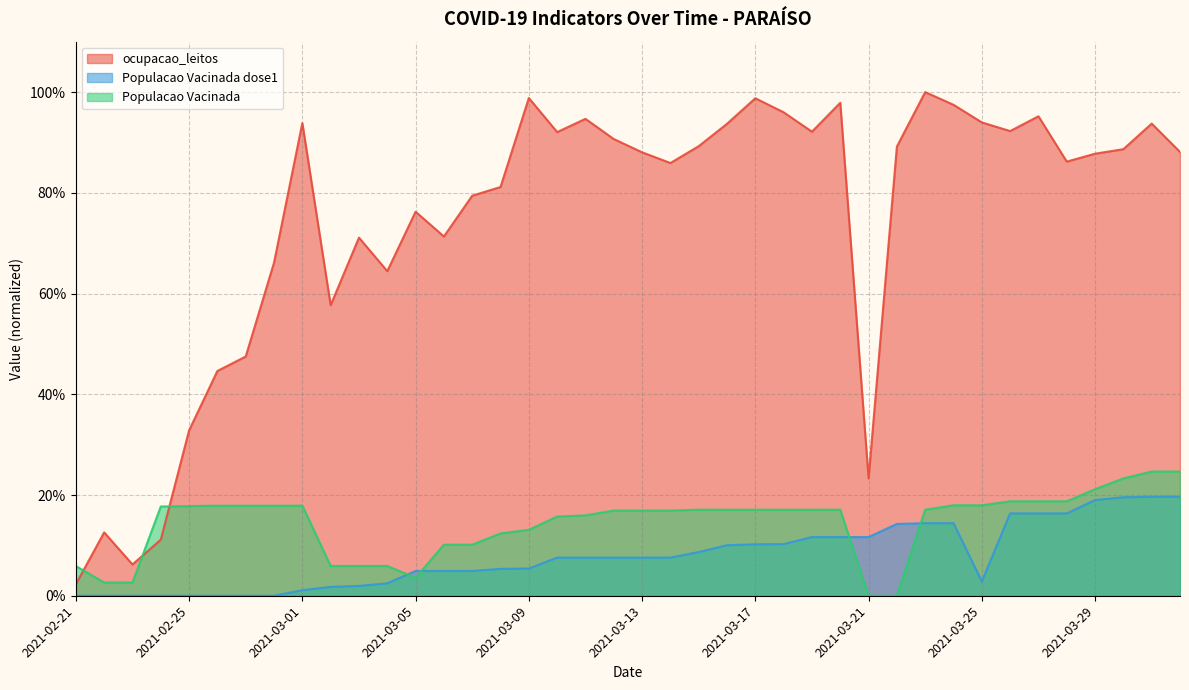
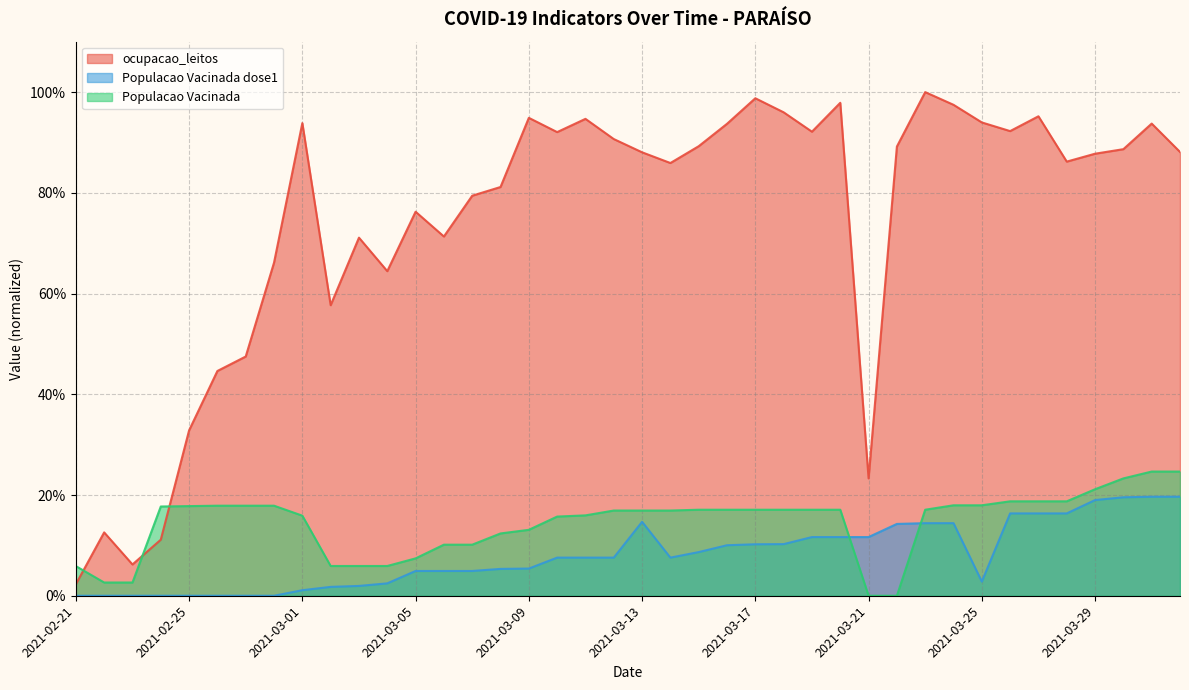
Populacao Vacinada, 2021-03-01: 18% -> 16%
Populacao Vacinada, 2021-03-05: 4% -> 7%
ocupacao_leitos, 2021-03-09: 99% -> 95%
Populacao Vacinada dose1, 2021-03-13: 8% -> 15%
